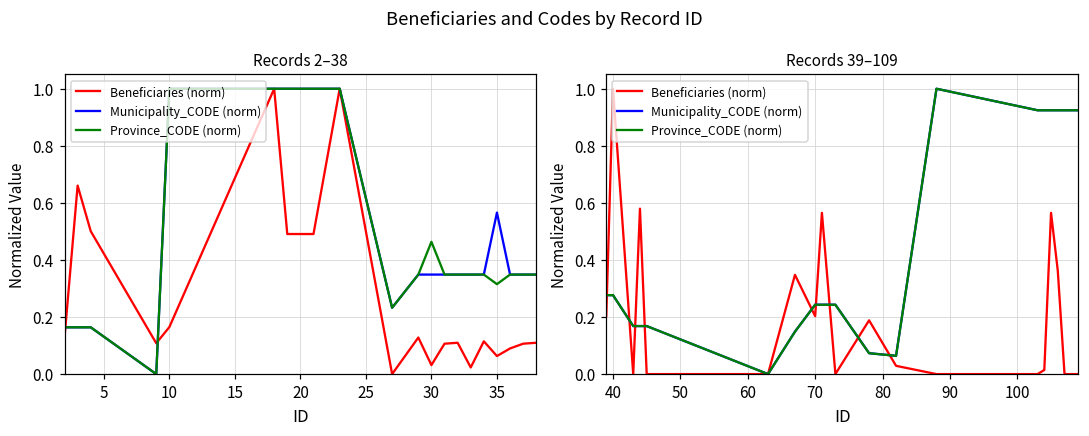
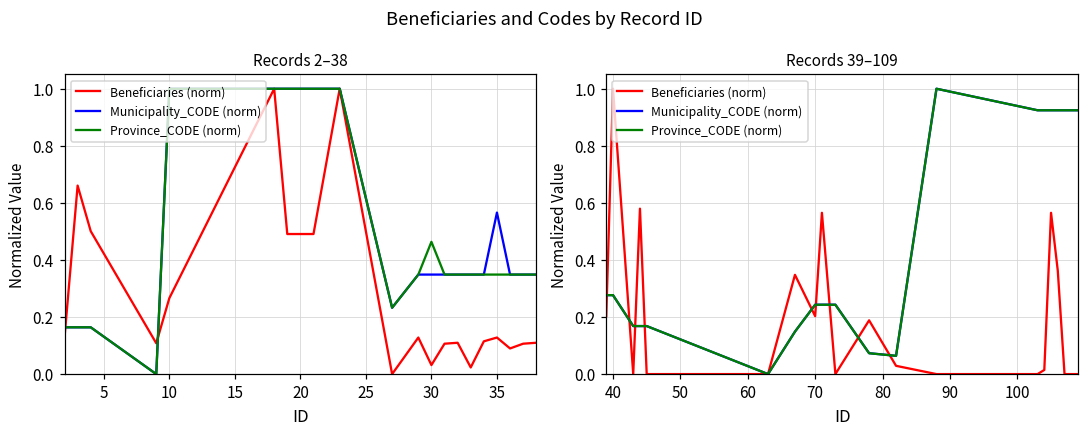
Records 2–38, Beneficiaries (norm), 10: 0.16 -> 0.27
Records 2–38, Beneficiaries (norm), 35: 0.06 -> 0.13
Records 2–38, Province_CODE (norm), 35: 0.32 -> 0.35
